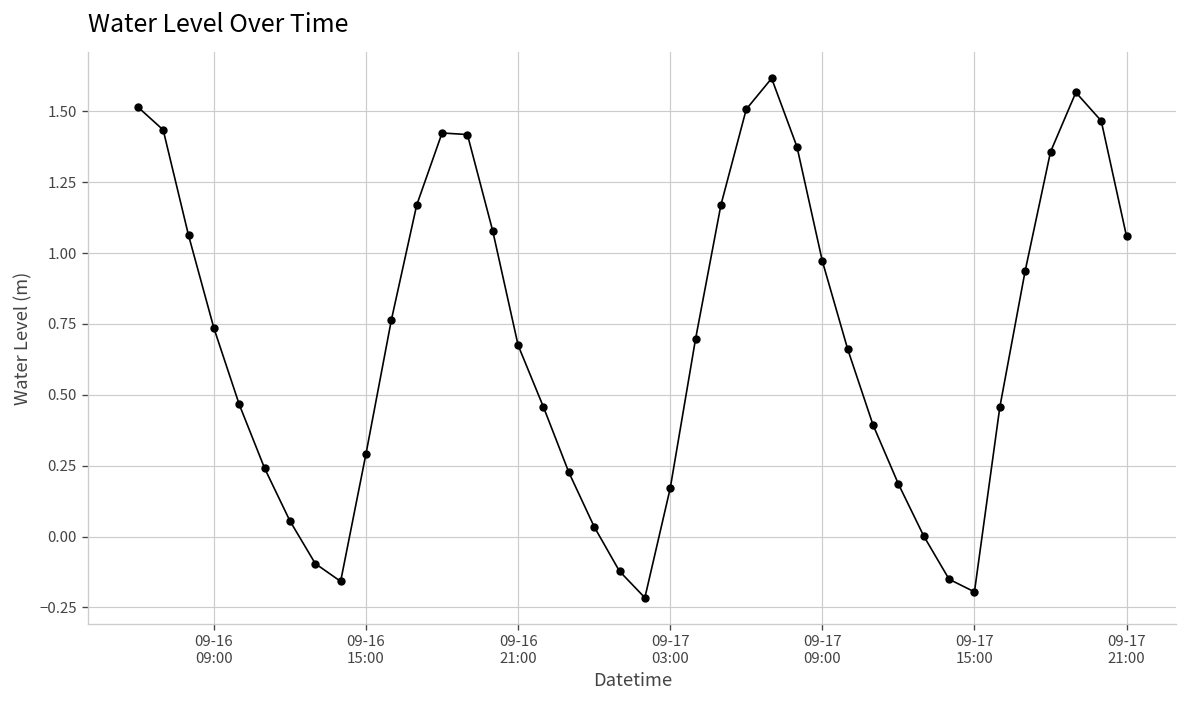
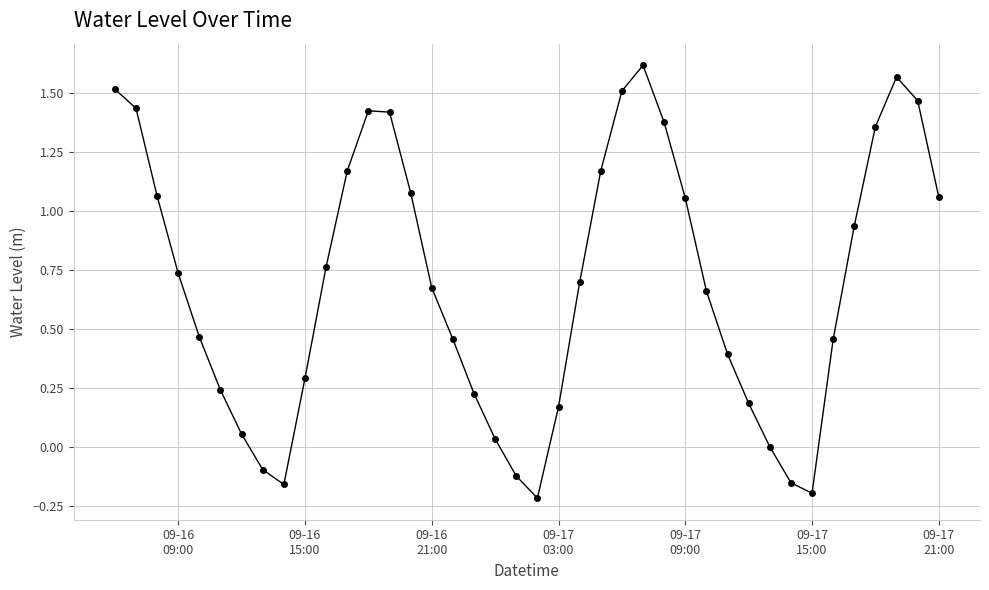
09-17 09:00: 0.97 -> 1.05
